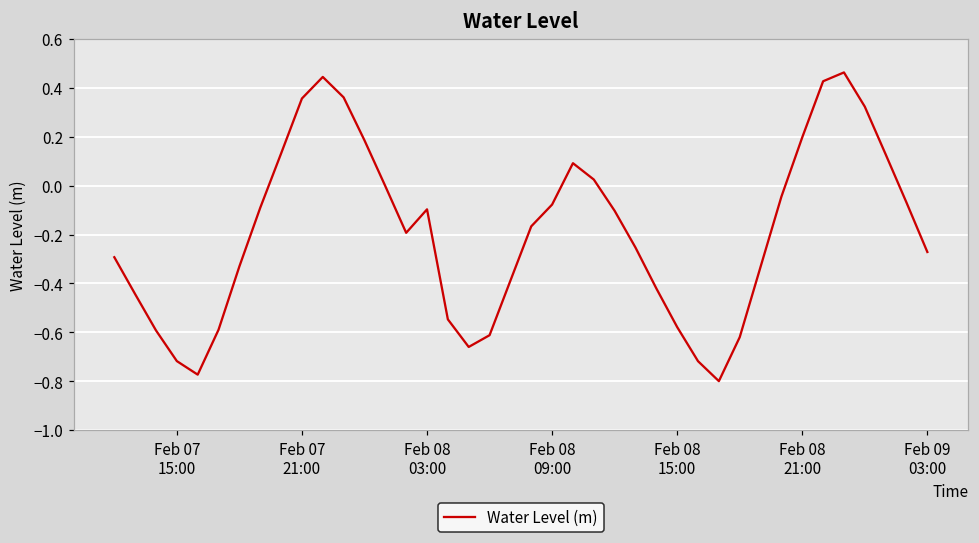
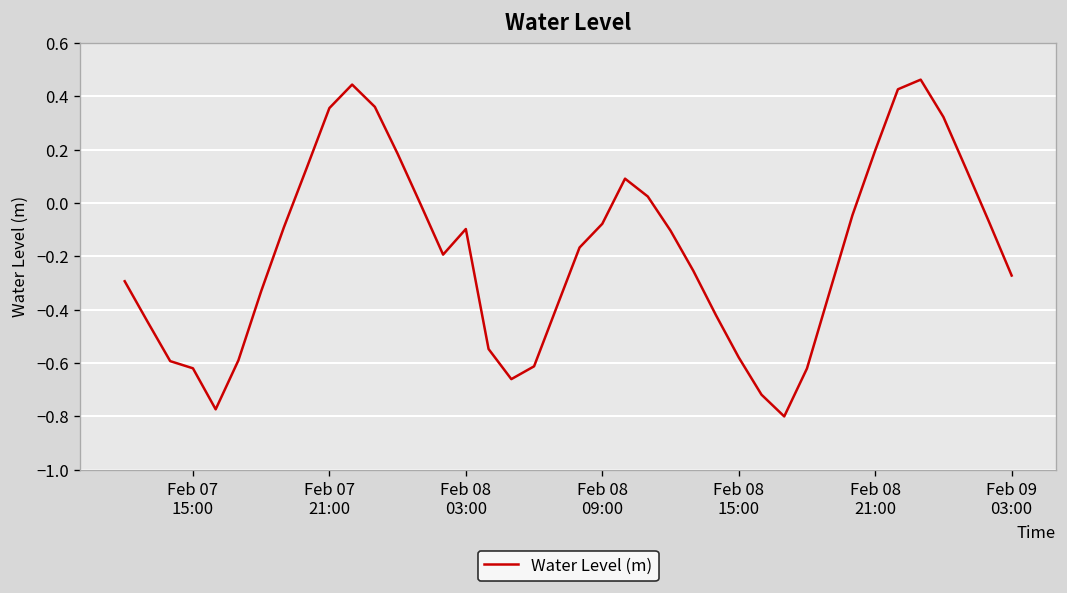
Feb 07 15:00: -0.72 -> -0.62
